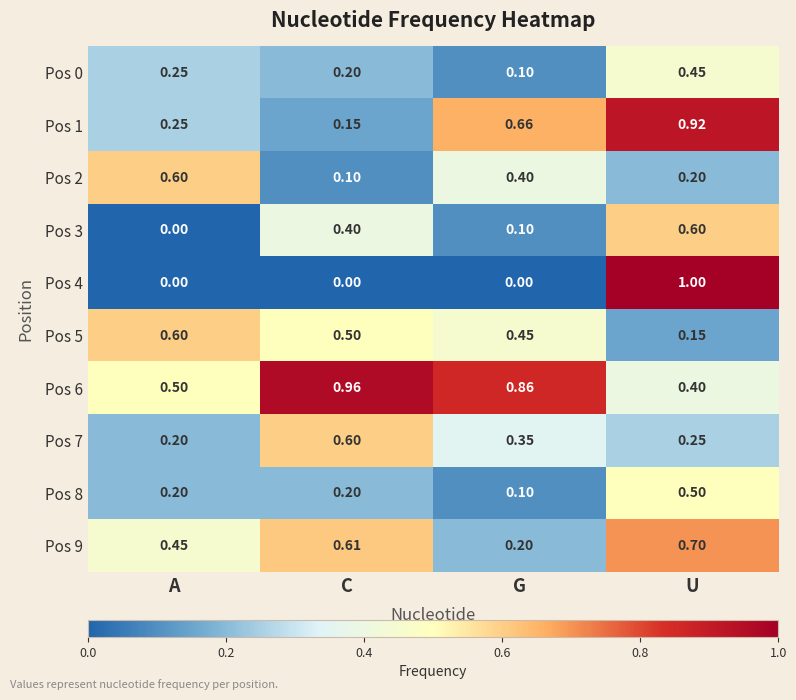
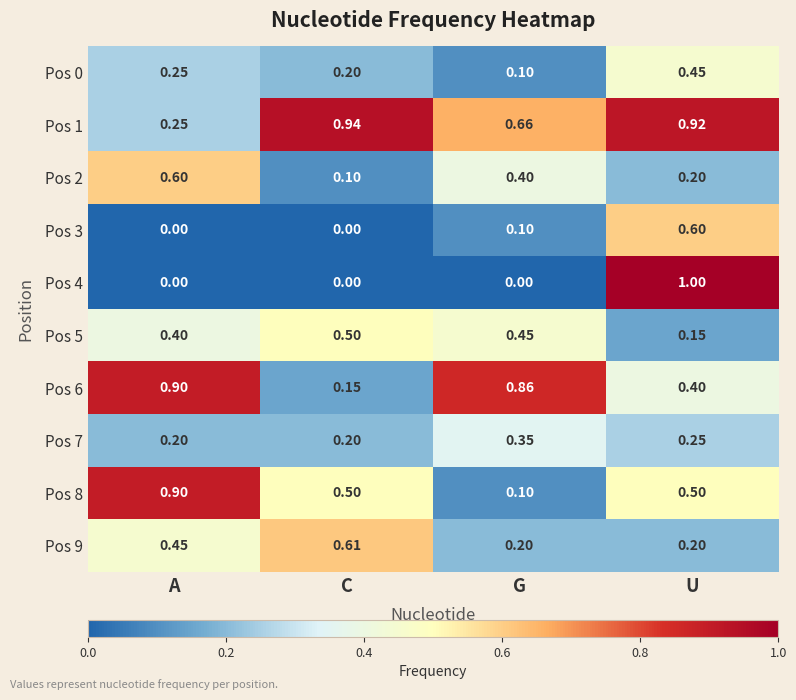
Pos 1, C: 0.15 -> 0.94
Pos 3, C: 0.40 -> 0.00
Pos 5, A: 0.60 -> 0.40
Pos 6, A: 0.50 -> 0.90
Pos 6, C: 0.96 -> 0.15
Pos 7, C: 0.60 -> 0.20
Pos 8, A: 0.20 -> 0.90
Pos 8, C: 0.20 -> 0.50
Pos 9, U: 0.70 -> 0.20
